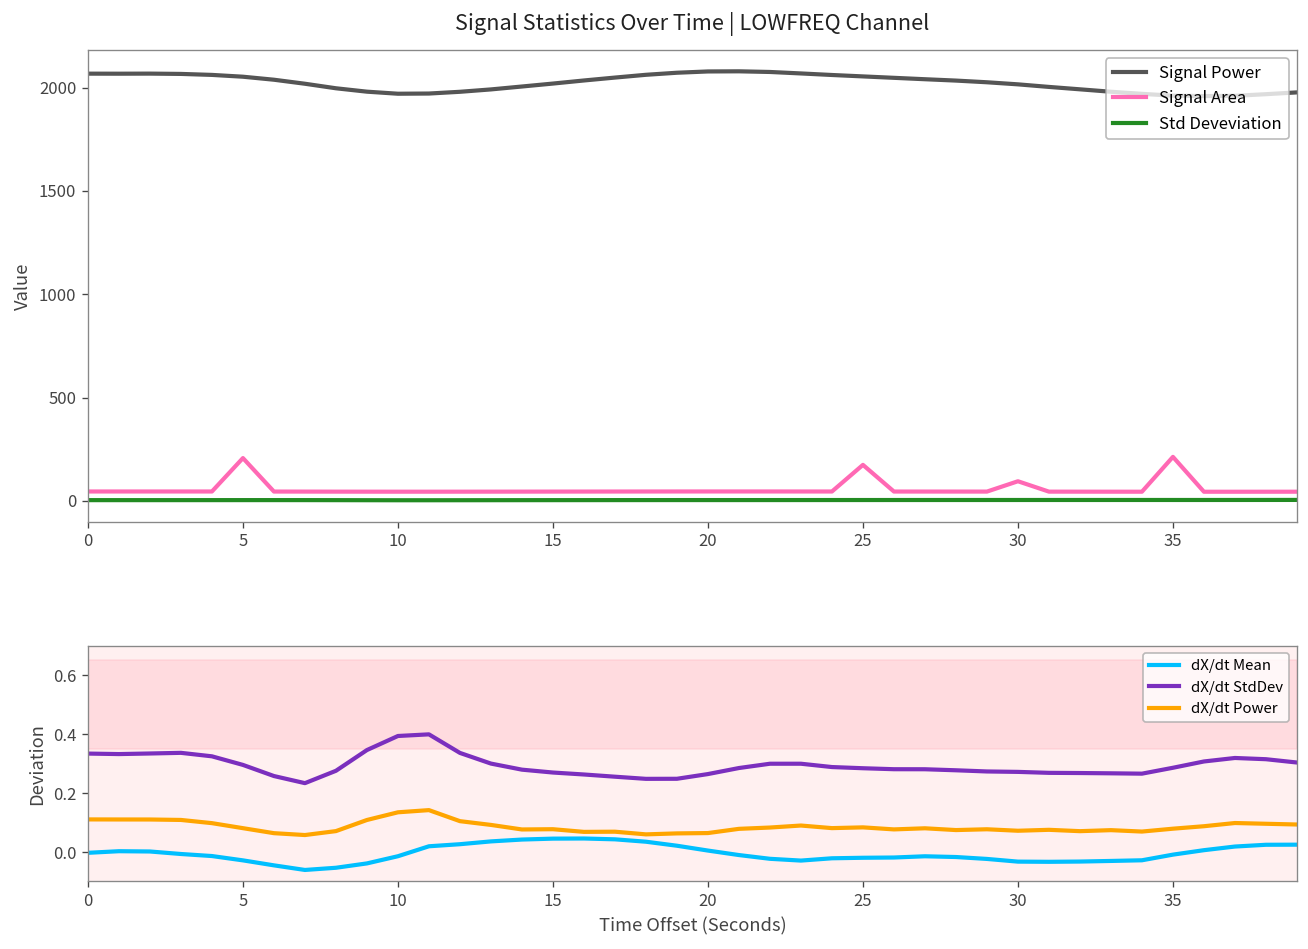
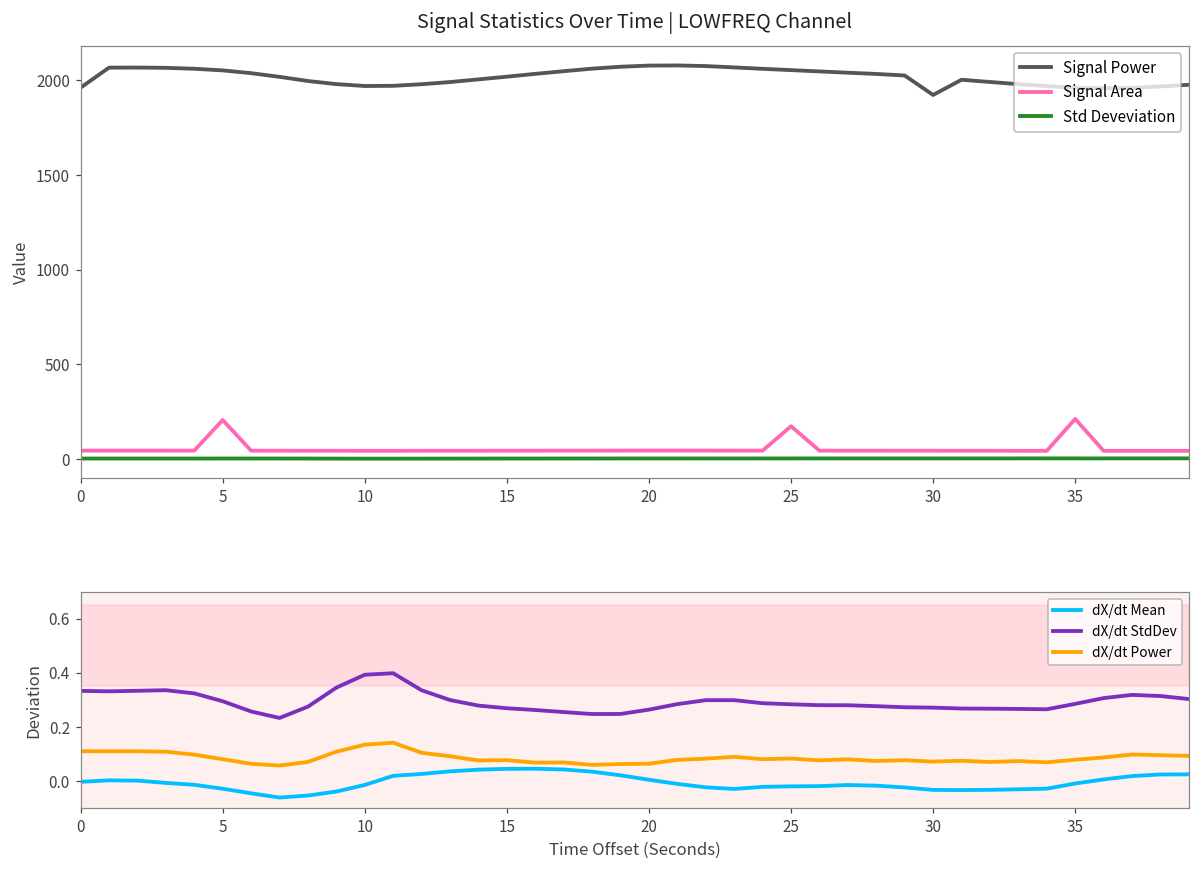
Signal Statistics Over Time | LOWFREQ Channel, Signal Power, 0: 2070 -> 1960
Signal Statistics Over Time | LOWFREQ Channel, Signal Power, 30: 2020 -> 1920
Signal Statistics Over Time | LOWFREQ Channel, Signal Area, 30: 90 -> 40
